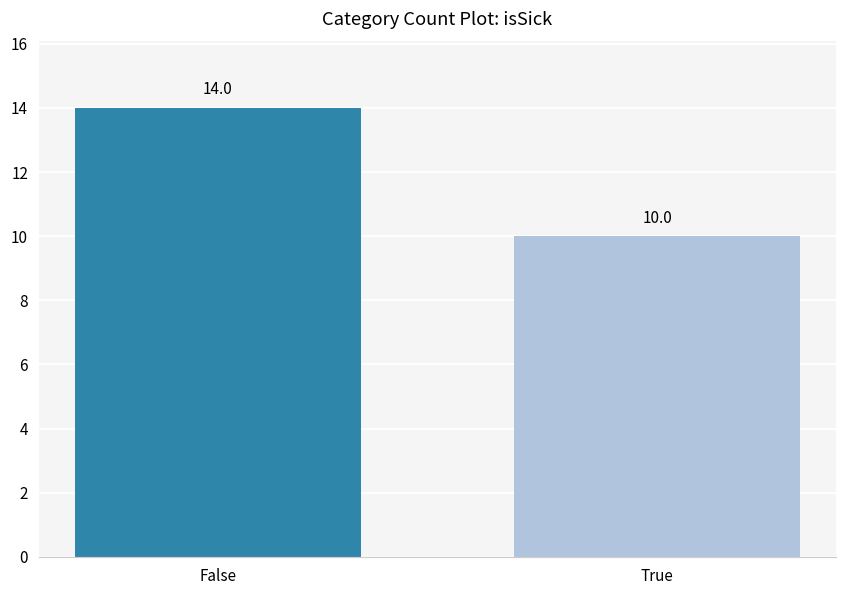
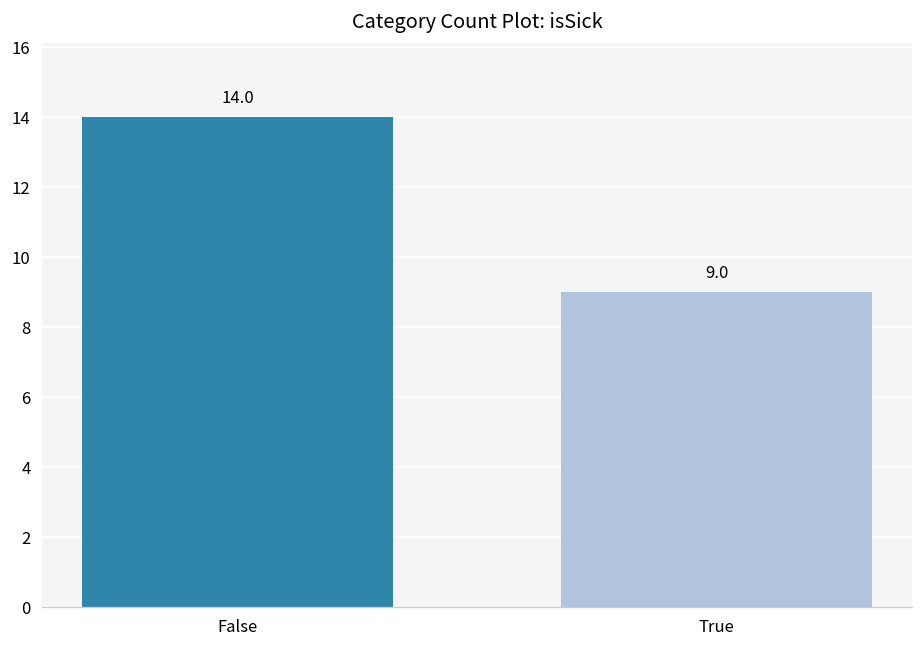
True: 10.0 -> 9.0
